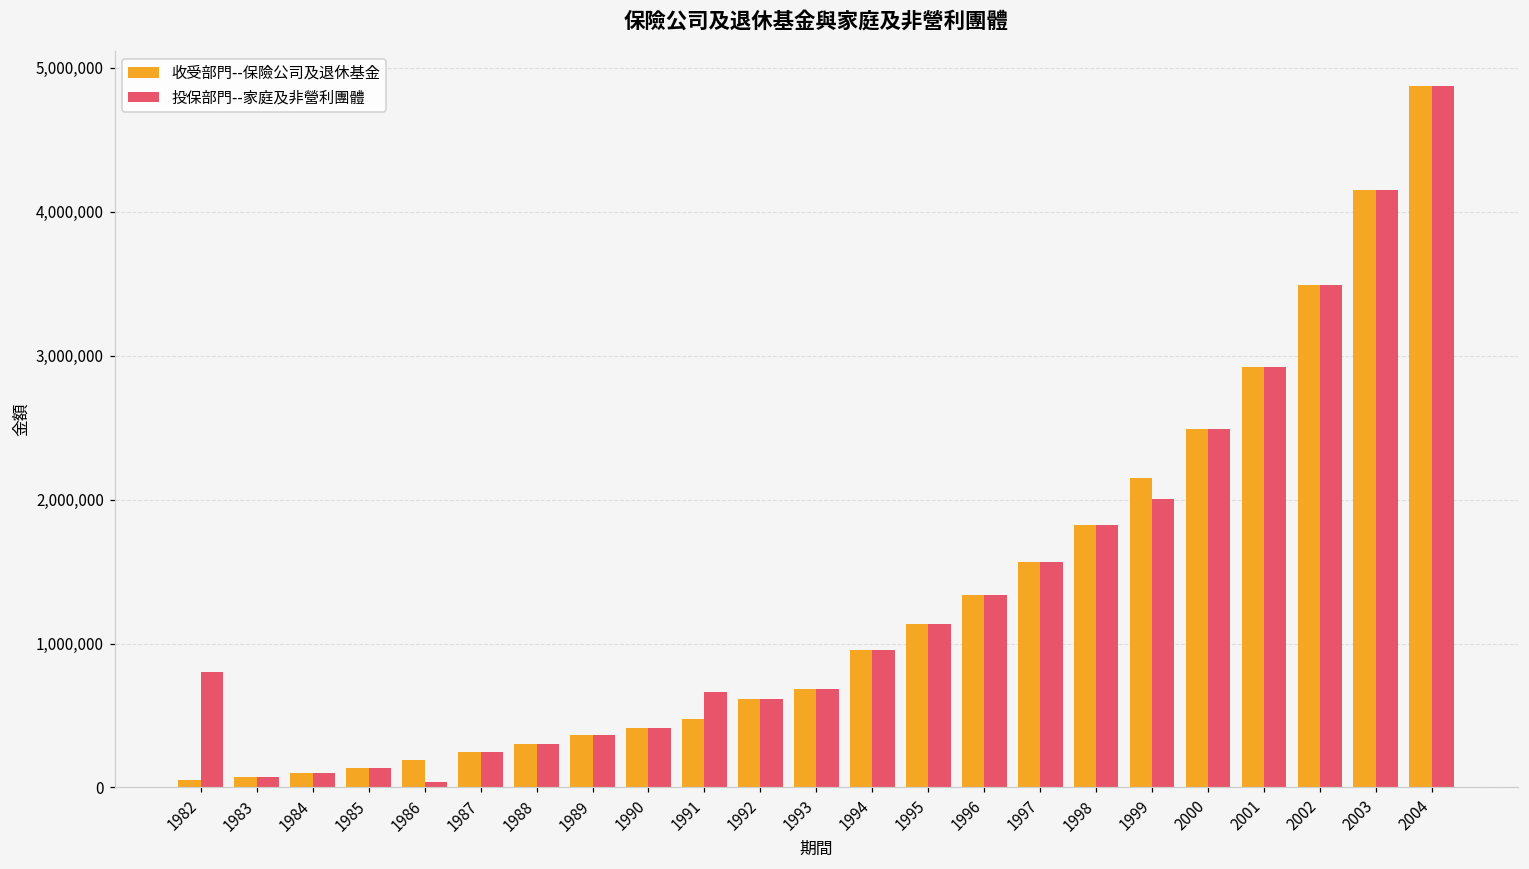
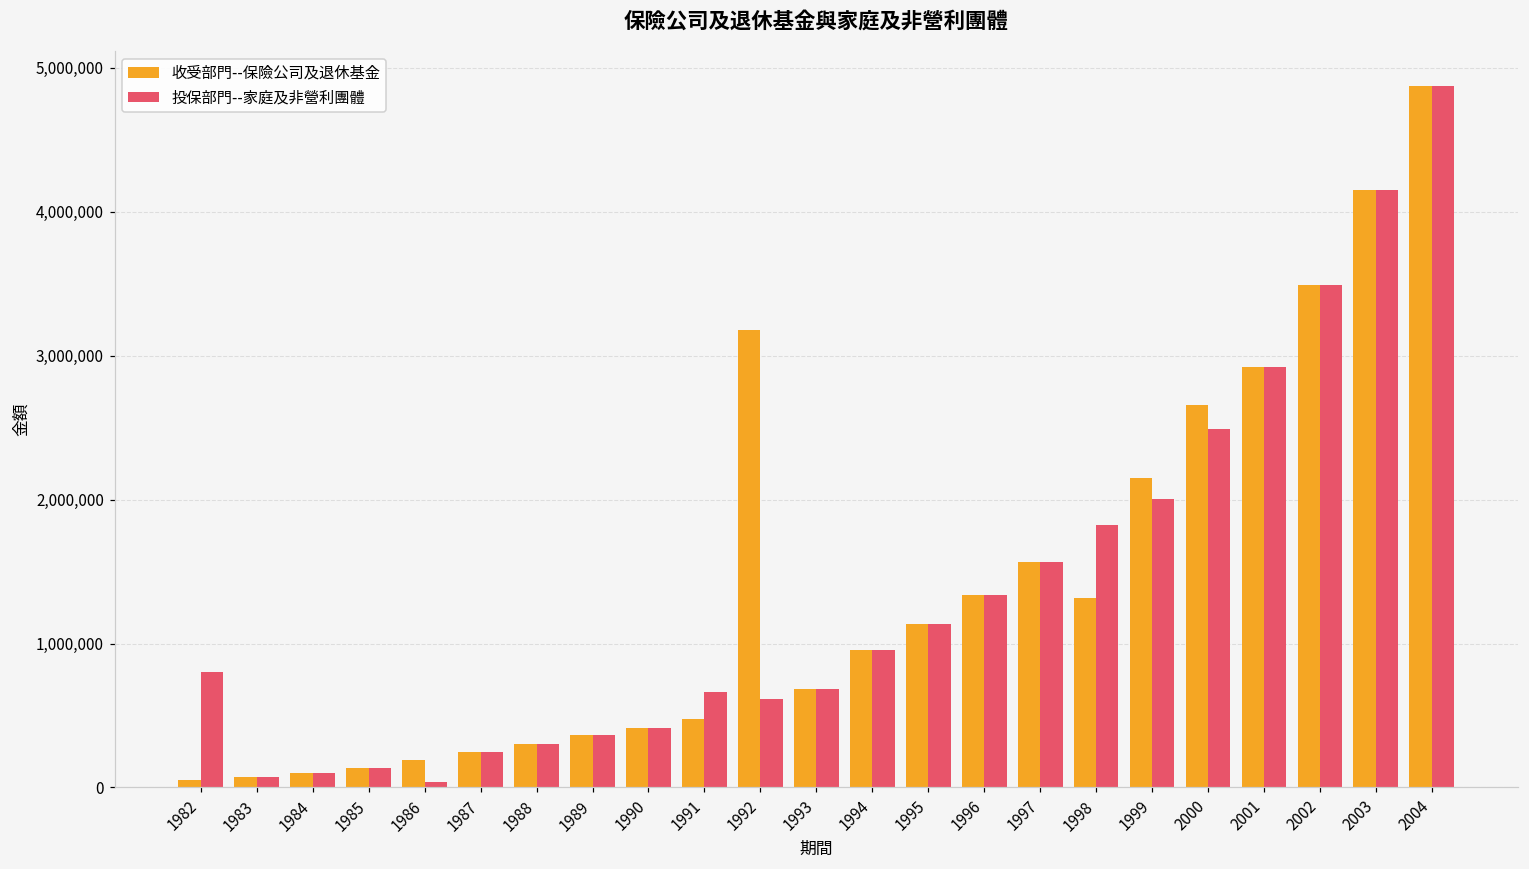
收受部門--保險公司及退休基金, 1992: 620,000 -> 3,180,000
收受部門--保險公司及退休基金, 1998: 1,830,000 -> 1,310,000
收受部門--保險公司及退休基金, 2000: 2,490,000 -> 2,660,000
